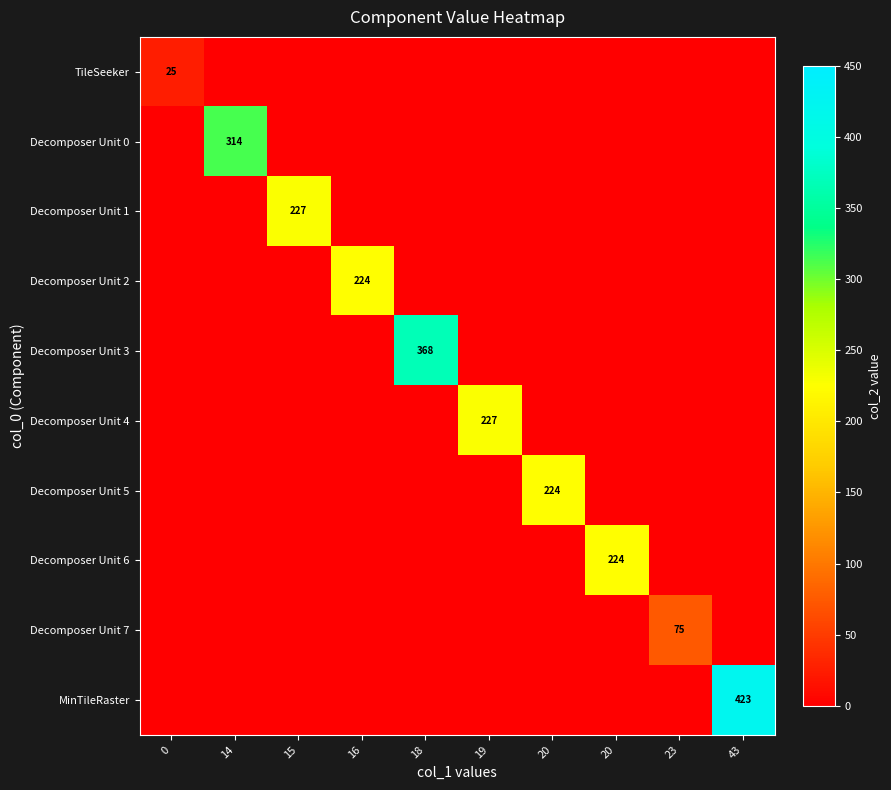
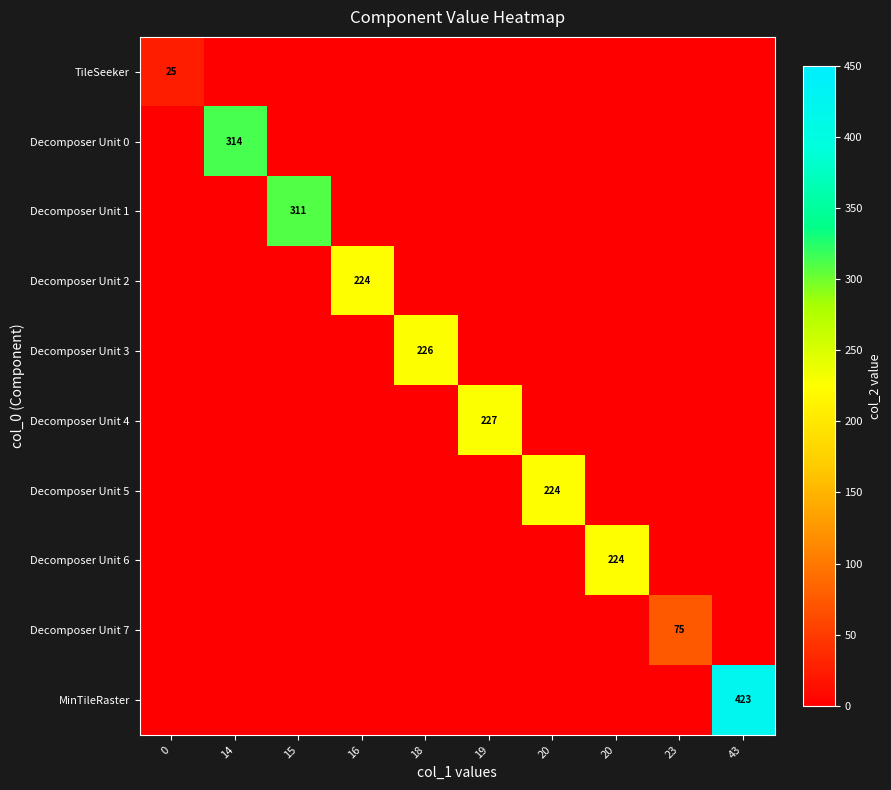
Decomposer Unit 1, 15: 227 -> 311
Decomposer Unit 3, 18: 368 -> 226
